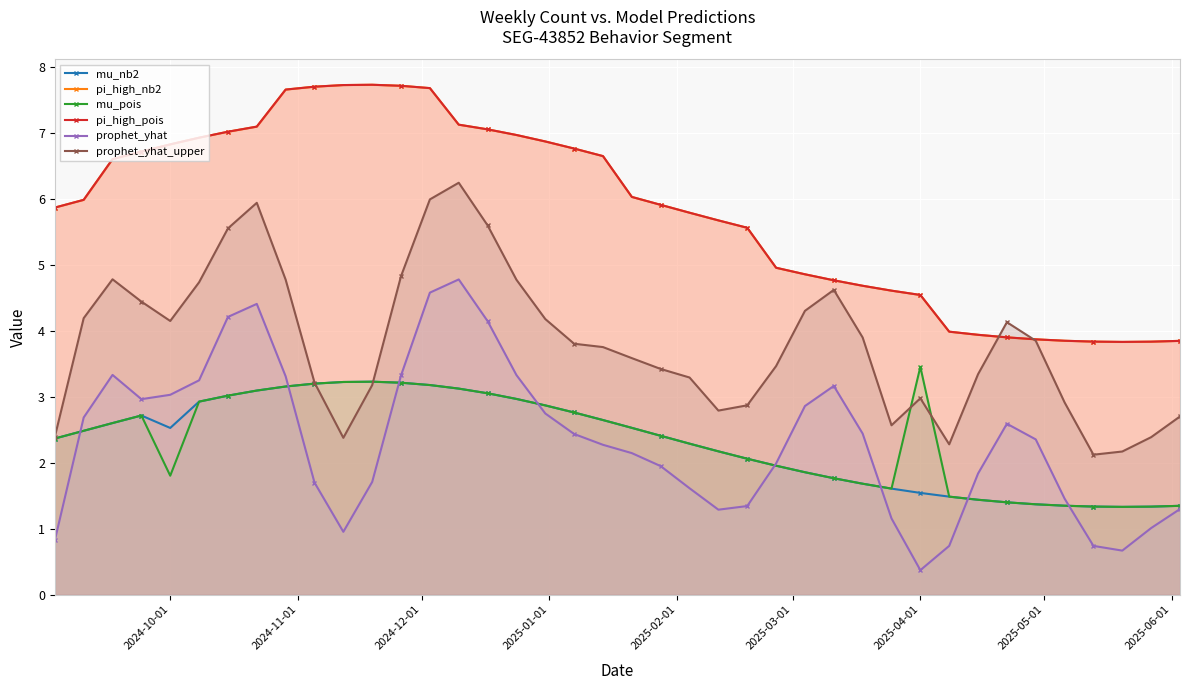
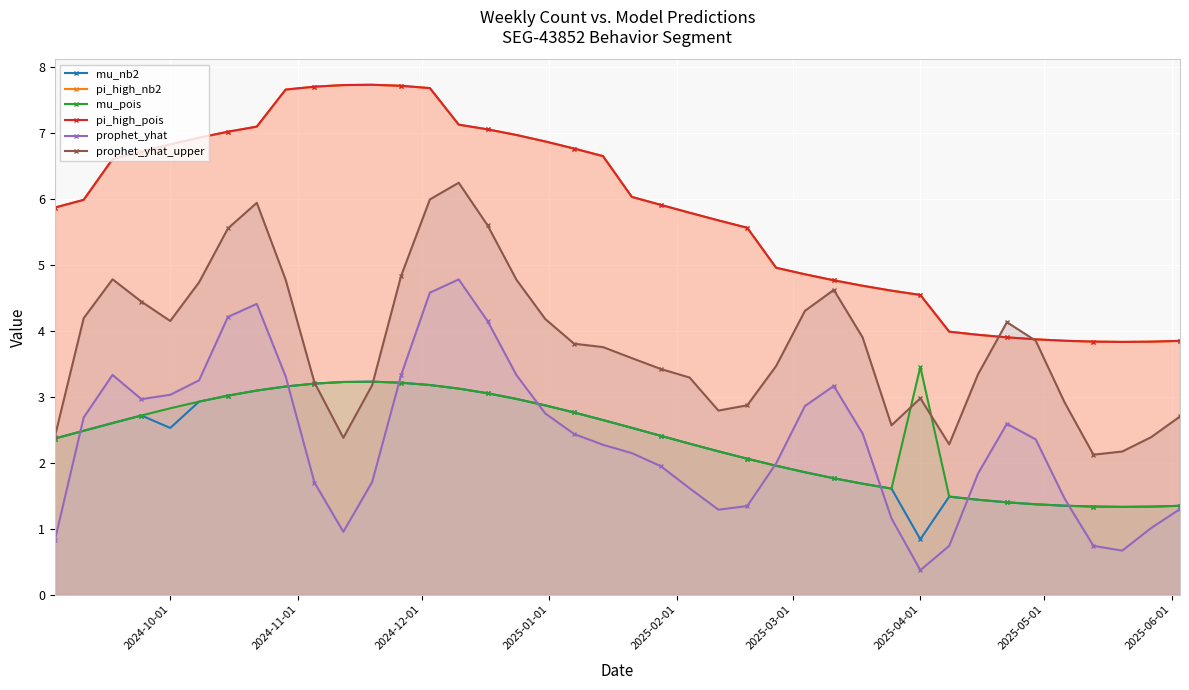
mu_pois, 2024-10-01: 1.8 -> 2.8
mu_nb2, 2025-04-01: 1.5 -> 0.8
